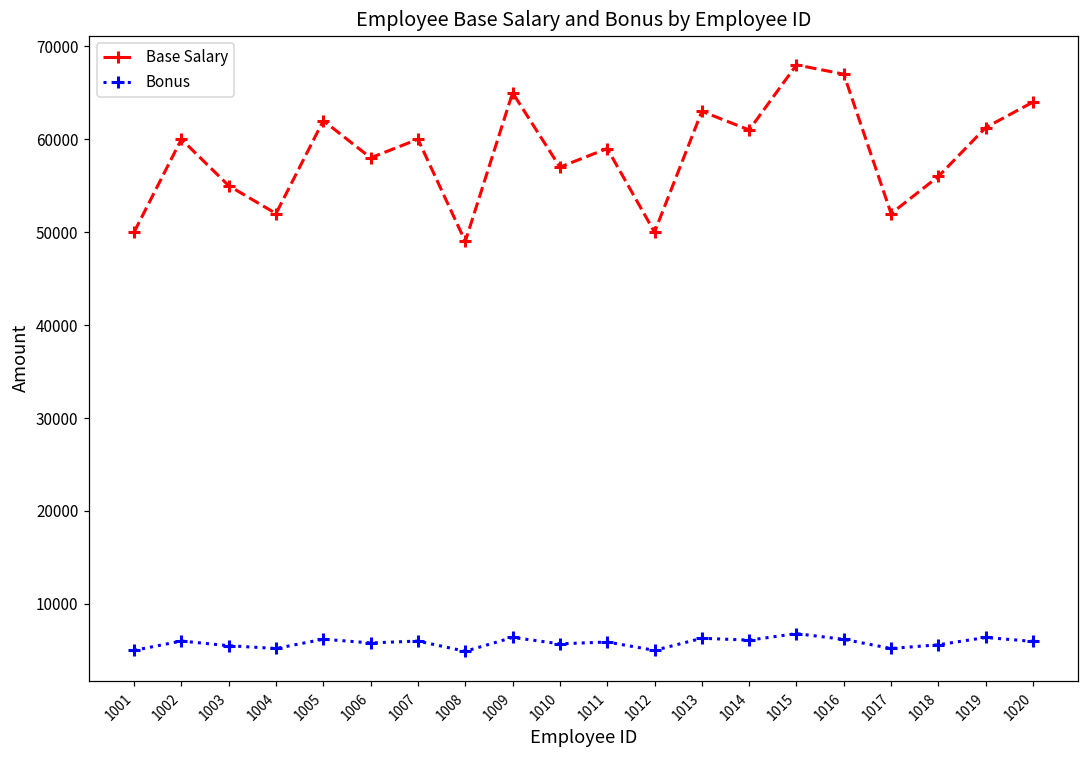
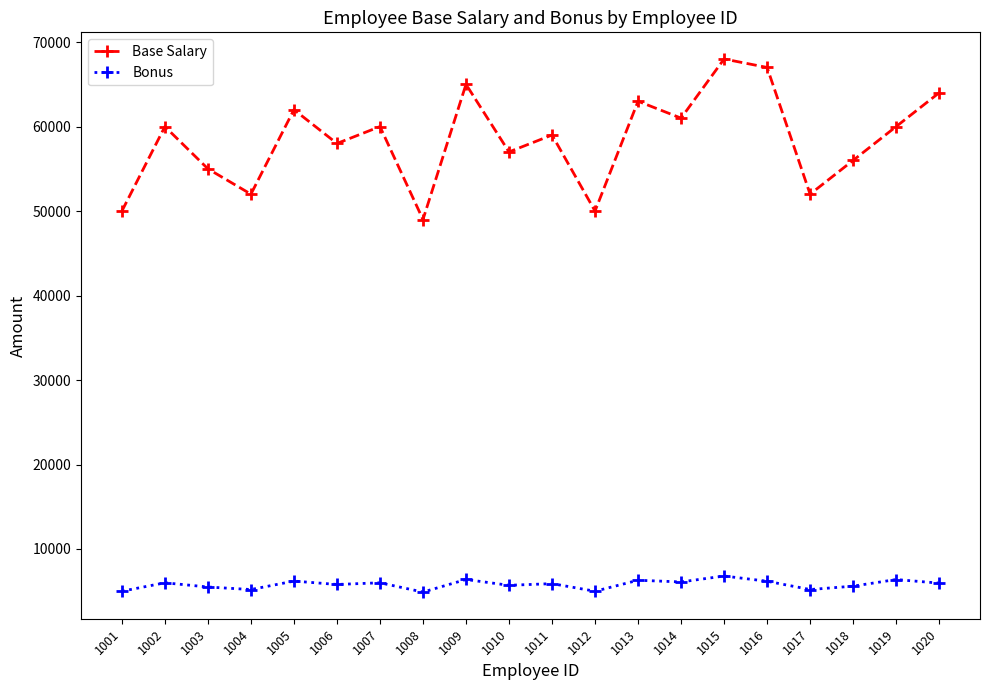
Base Salary, 1019: 61000 -> 60000
